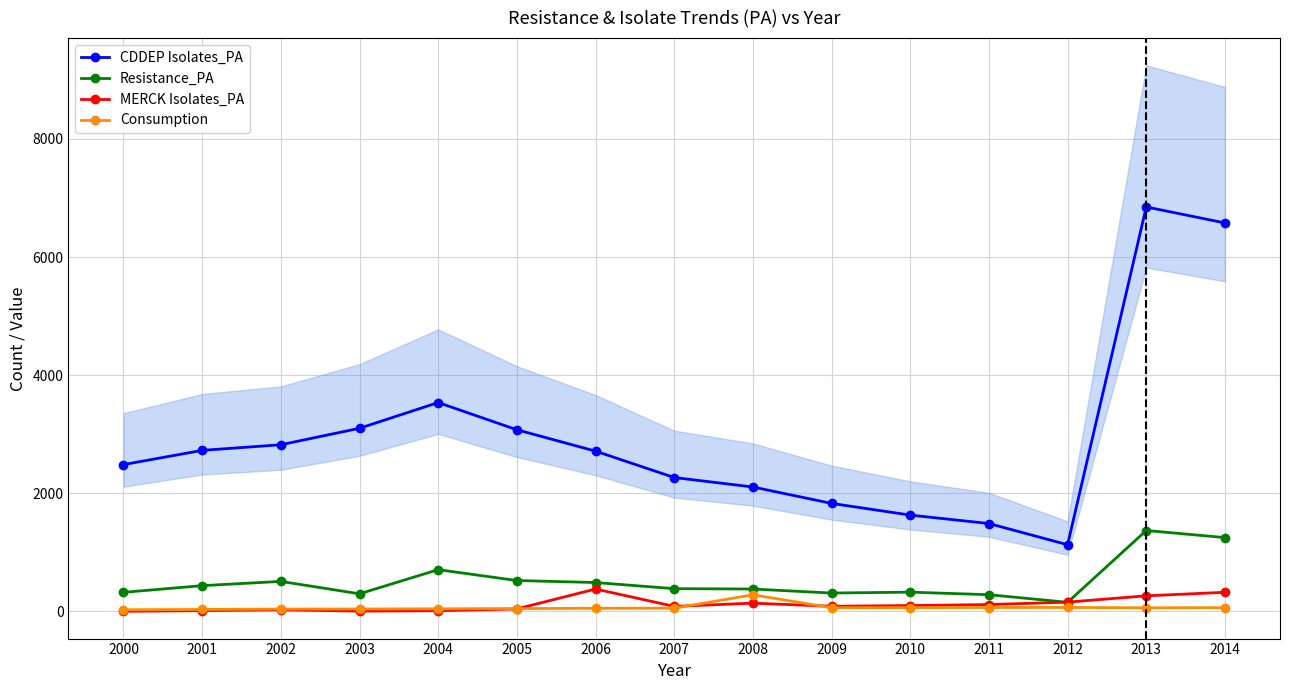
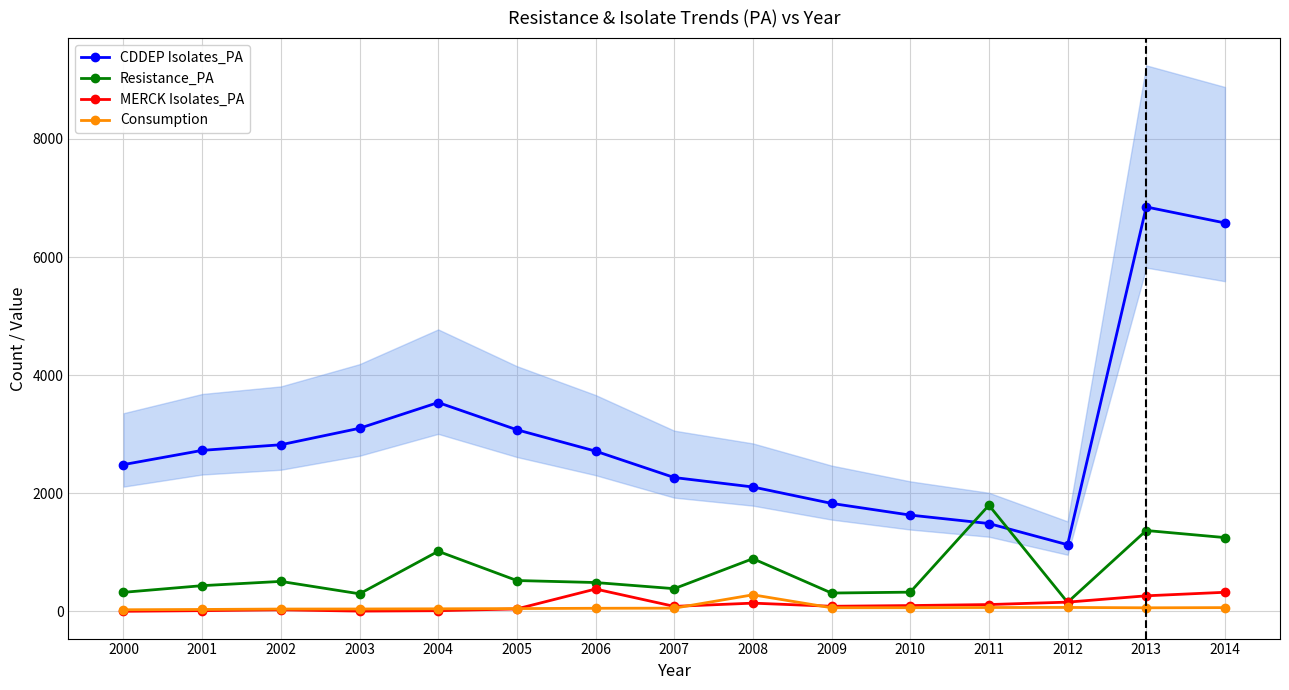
Resistance_PA, 2004: 700 -> 1000
Resistance_PA, 2008: 400 -> 900
Resistance_PA, 2011: 300 -> 1800
